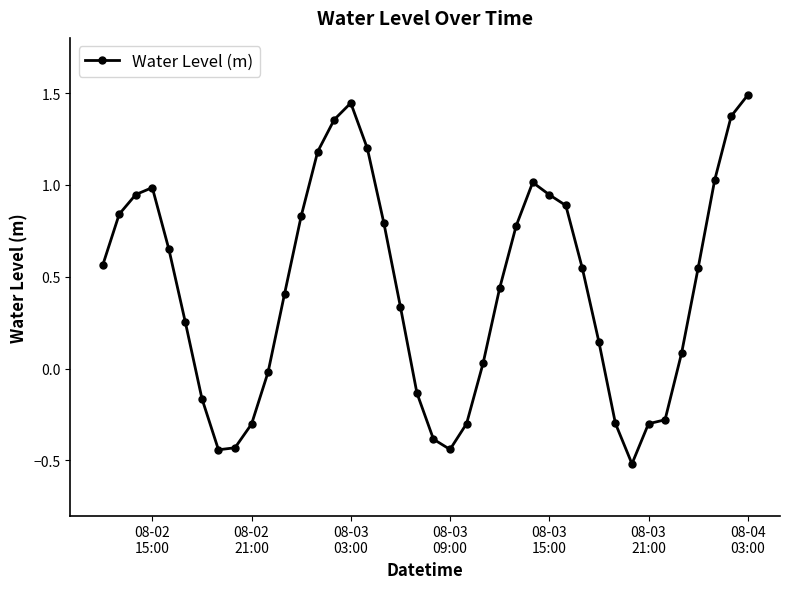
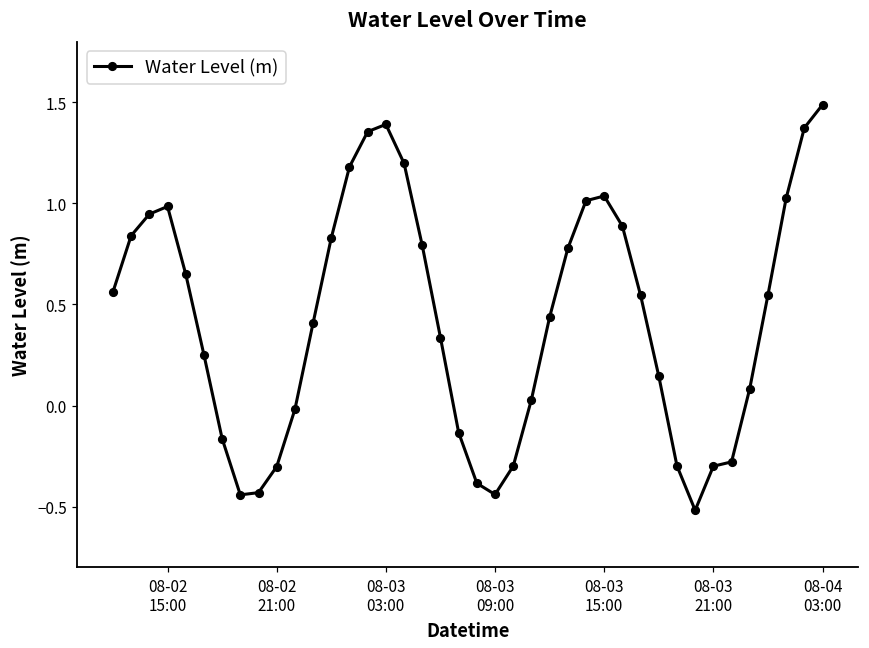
08-03 03:00: 1.45 -> 1.39
08-03 15:00: 0.95 -> 1.04
